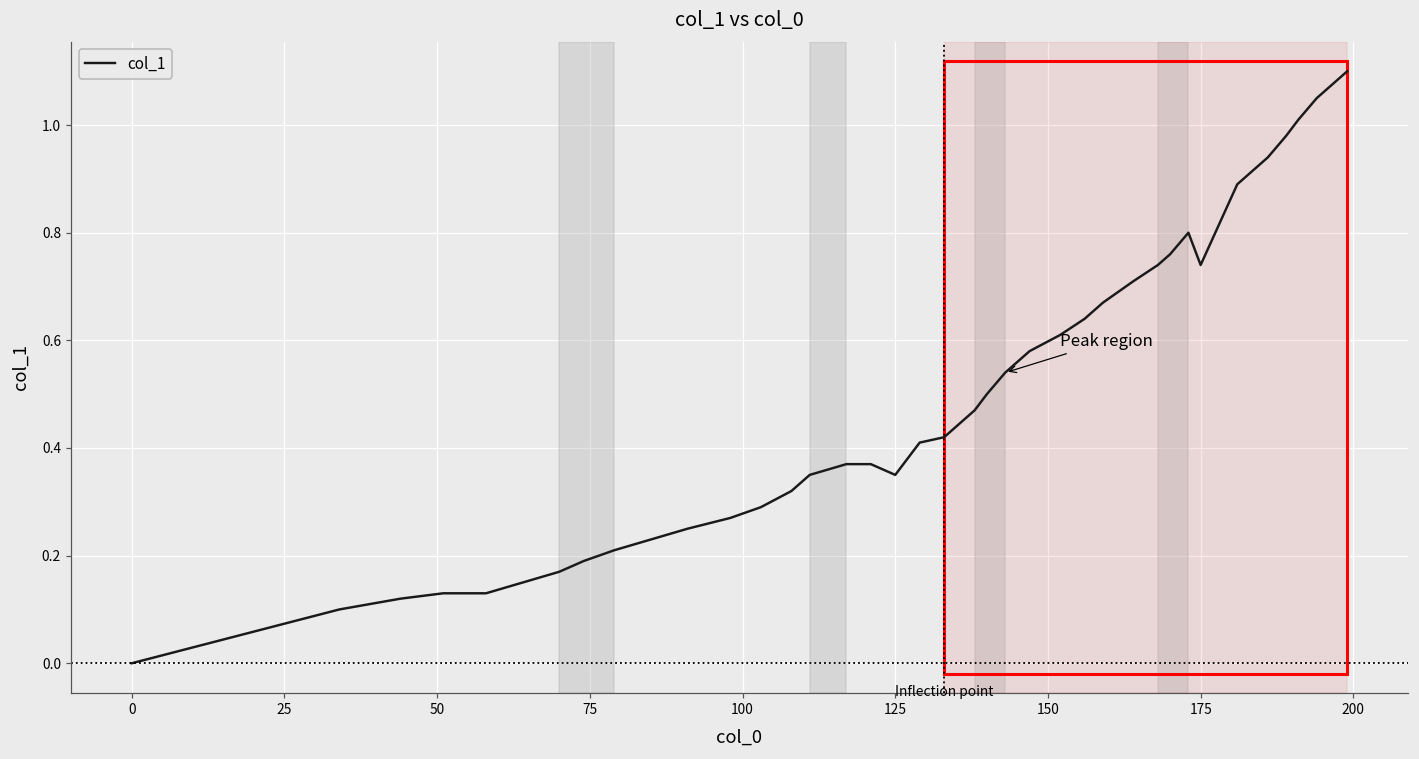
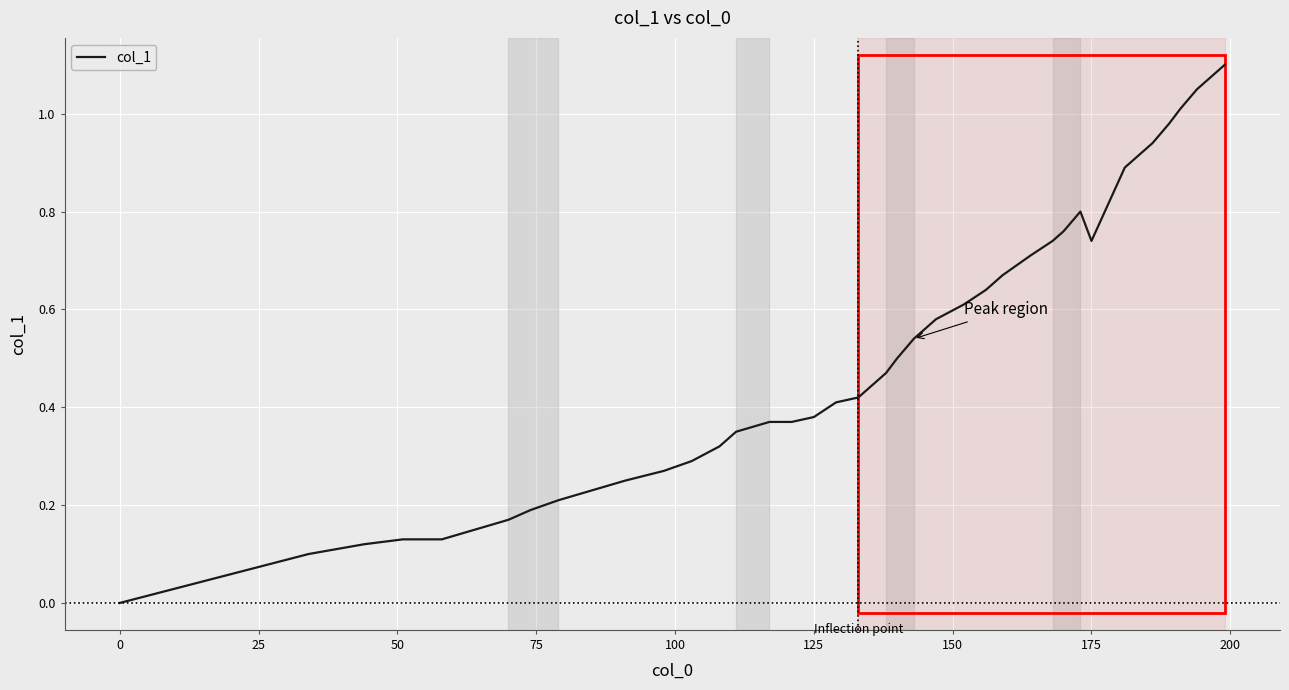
125: 0.35 -> 0.38
